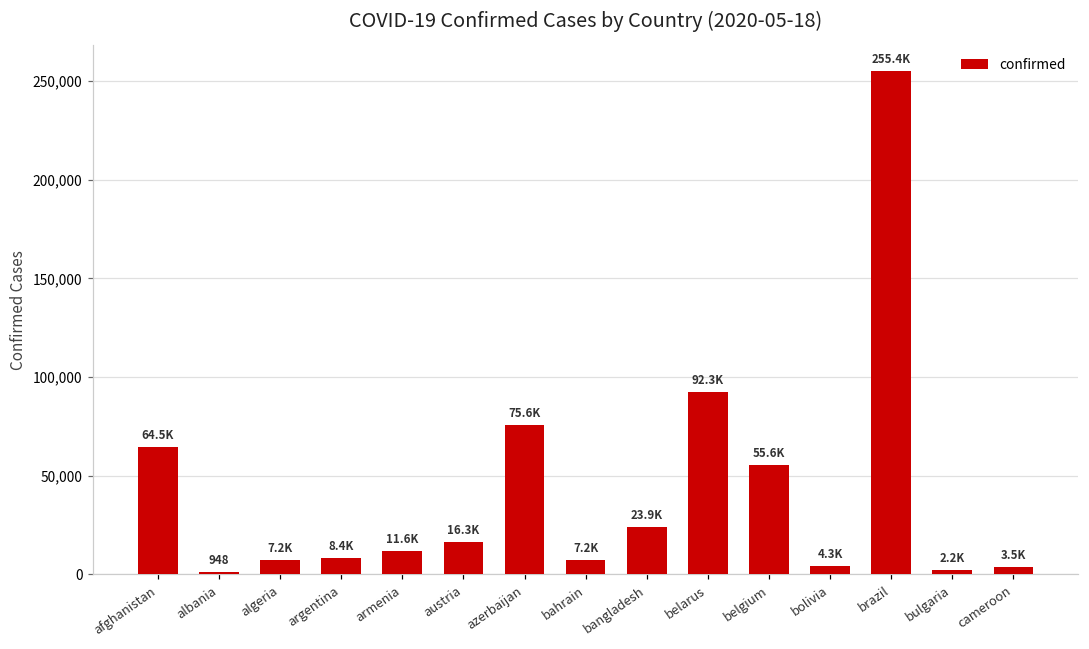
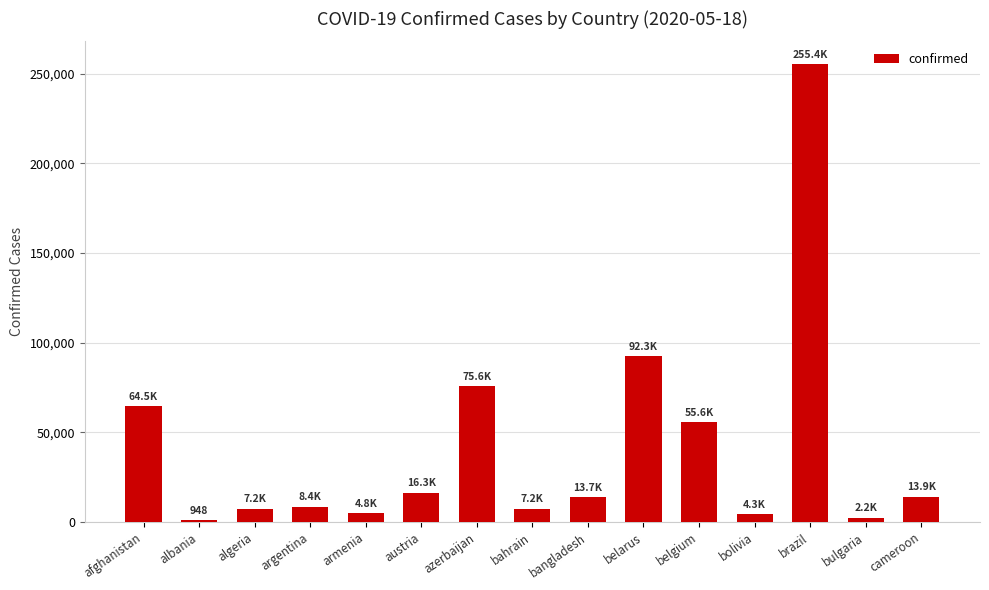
armenia: 11.6K -> 4.8K
bangladesh: 23.9K -> 13.7K
cameroon: 3.5K -> 13.9K
